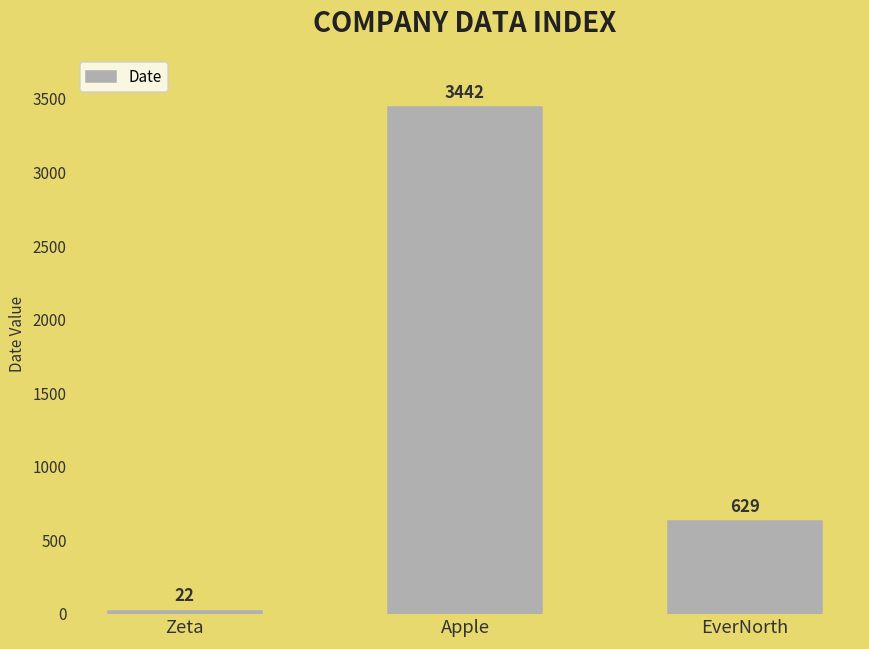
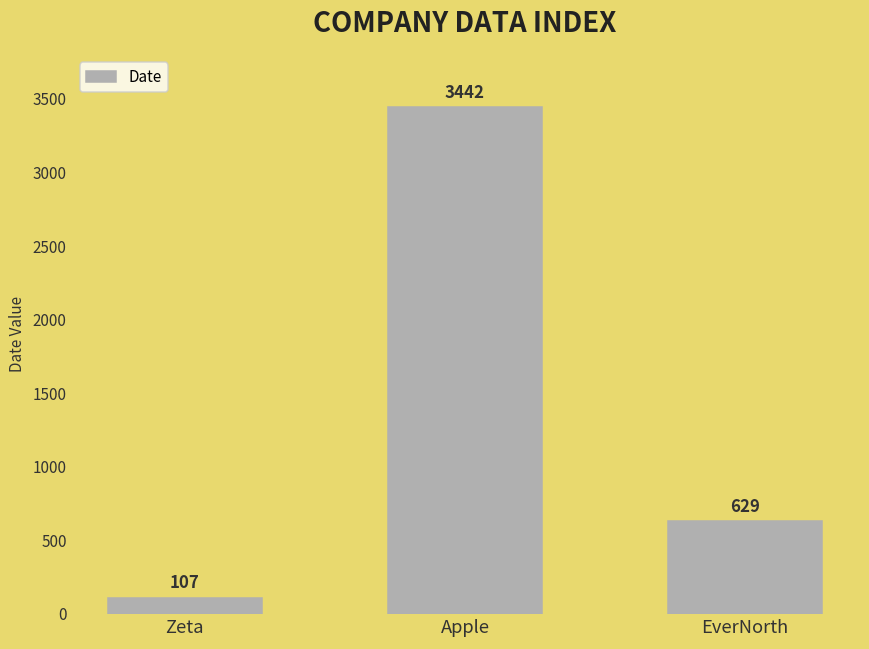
Zeta: 22 -> 107
